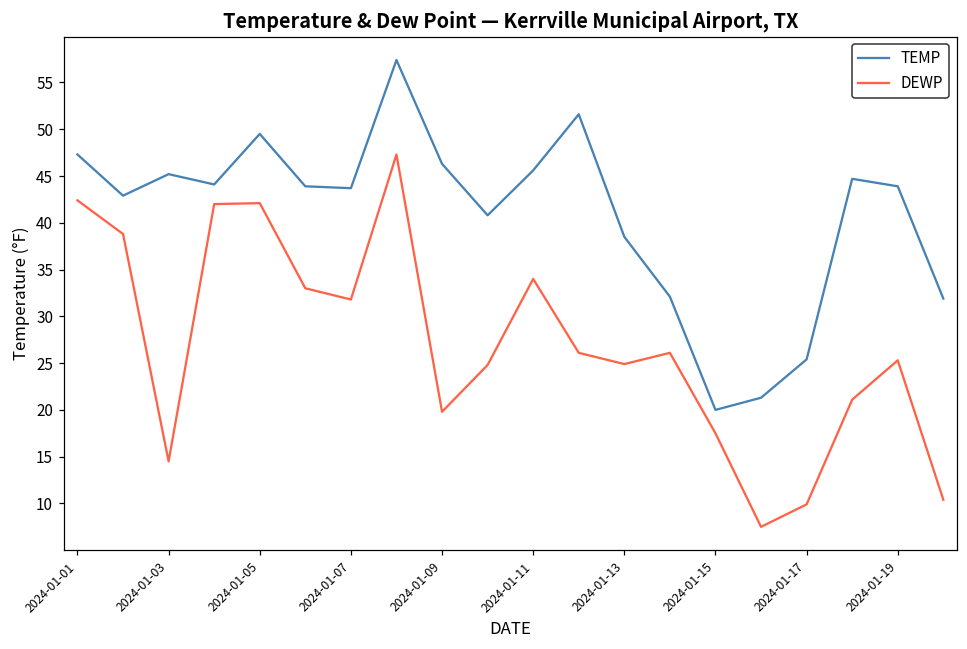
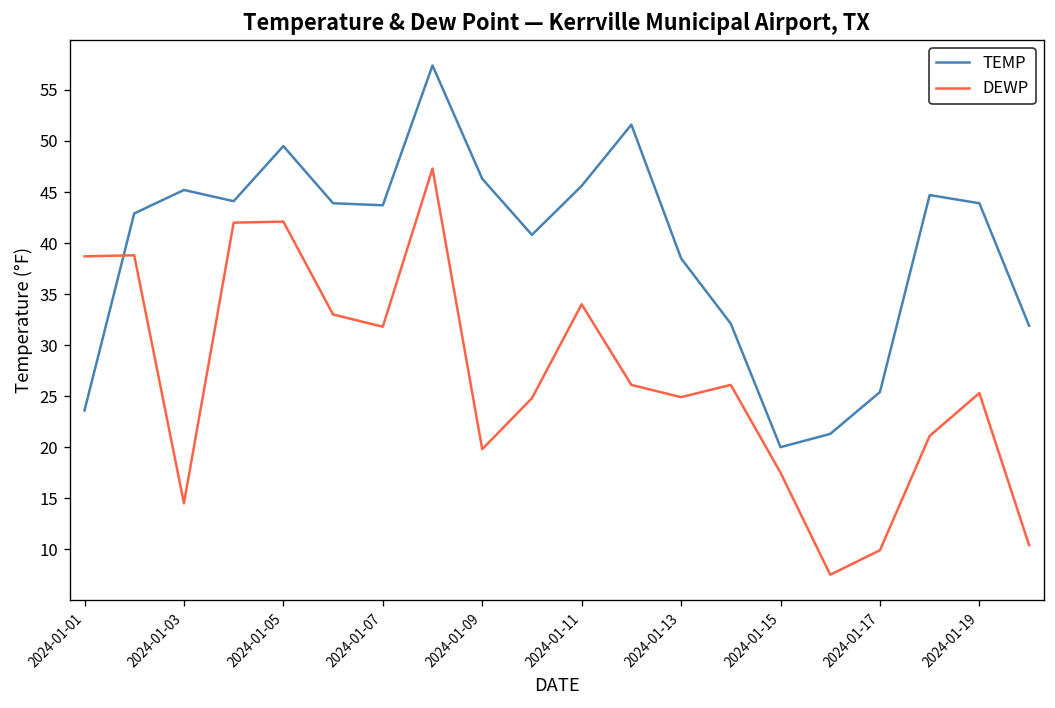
TEMP, 2024-01-01: 47 -> 24
DEWP, 2024-01-01: 42 -> 39
